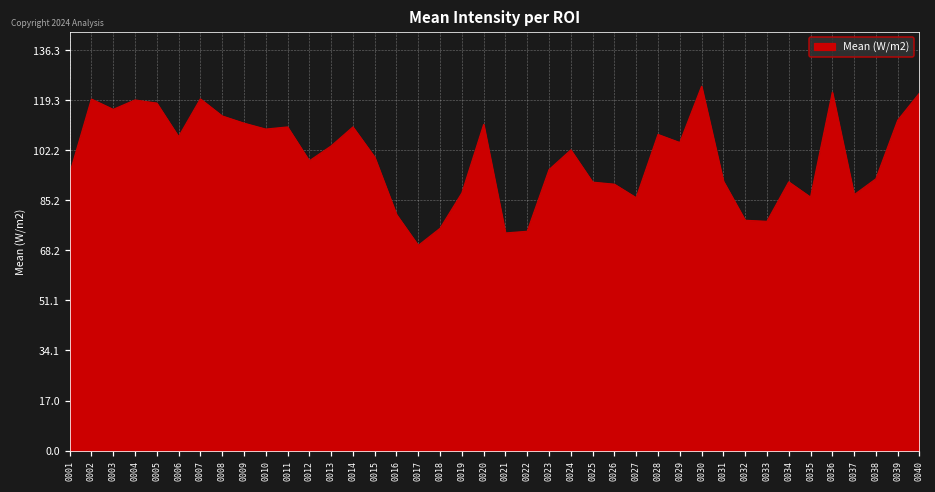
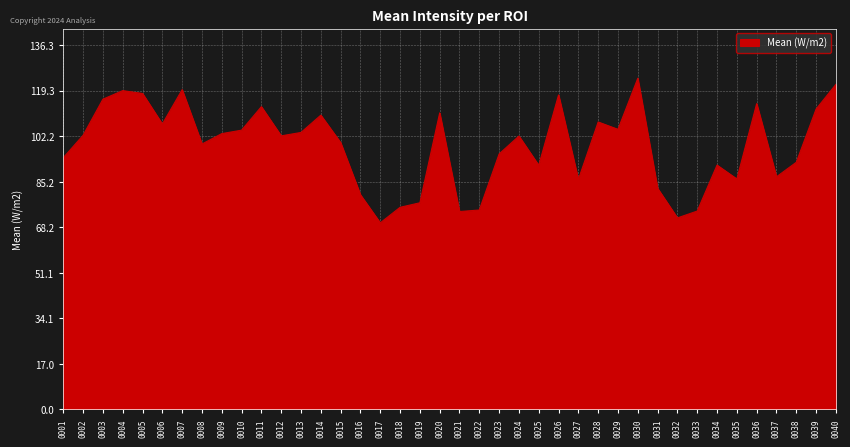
0002: 120 -> 103
0008: 114 -> 99
0009: 111 -> 103
0010: 109 -> 105
0011: 110 -> 113
0012: 99 -> 102
0019: 88 -> 77
0026: 91 -> 118
0031: 92 -> 83
0032: 78 -> 72
0033: 78 -> 74
0036: 122 -> 114
